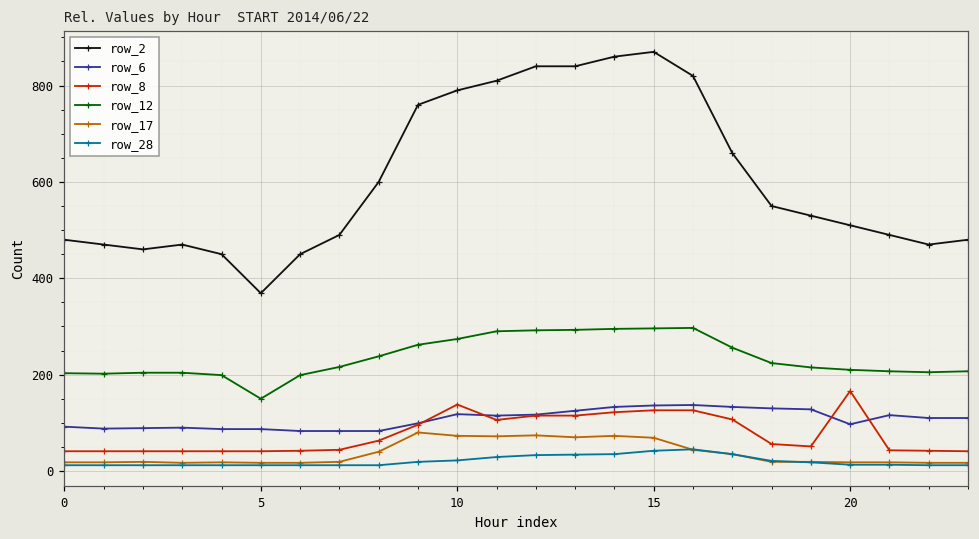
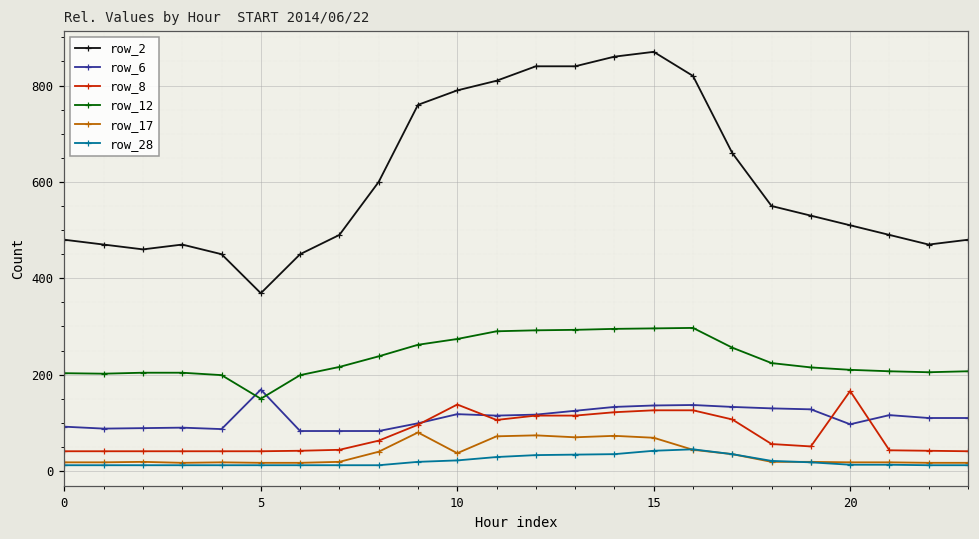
row_6, 5: 90 -> 170
row_17, 10: 70 -> 40
